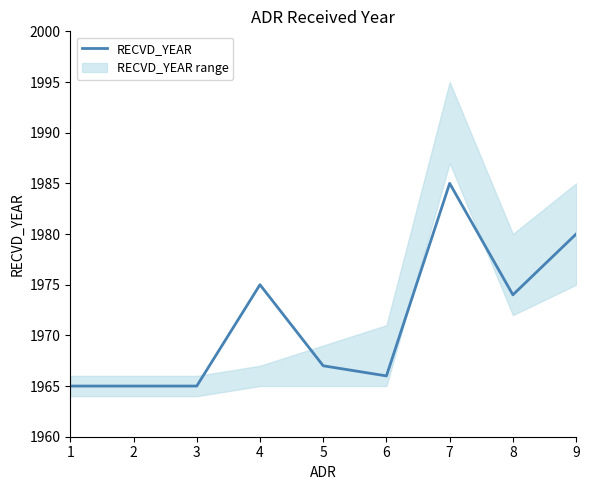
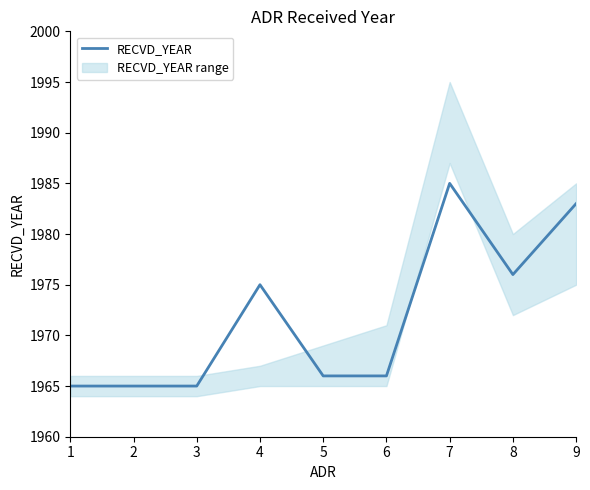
RECVD_YEAR, 5: 1967 -> 1966
RECVD_YEAR, 8: 1974 -> 1976
RECVD_YEAR, 9: 1980 -> 1983
